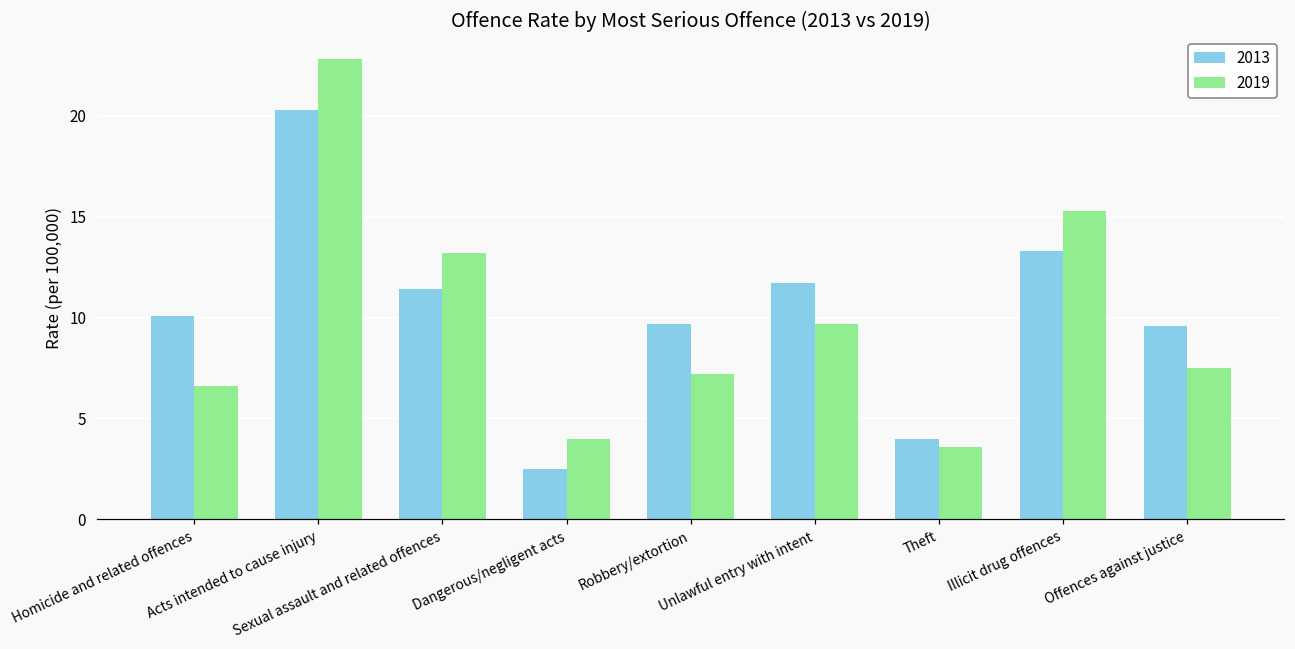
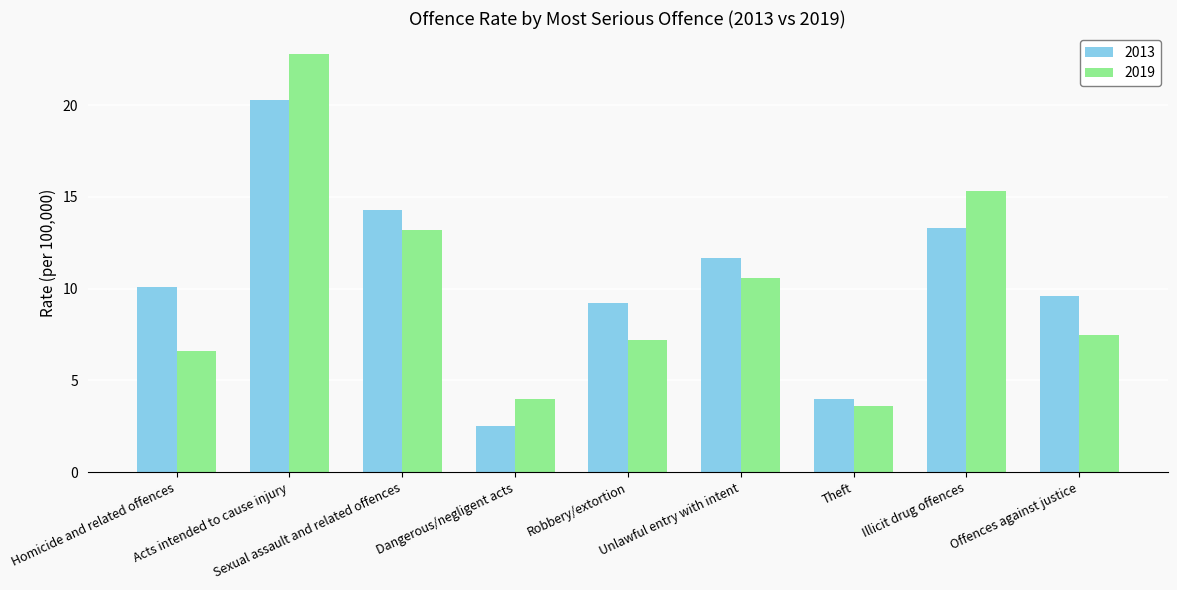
2013, Sexual assault and related offences: 11.4 -> 14.3
2013, Robbery/extortion: 9.7 -> 9.2
2019, Unlawful entry with intent: 9.7 -> 10.6
